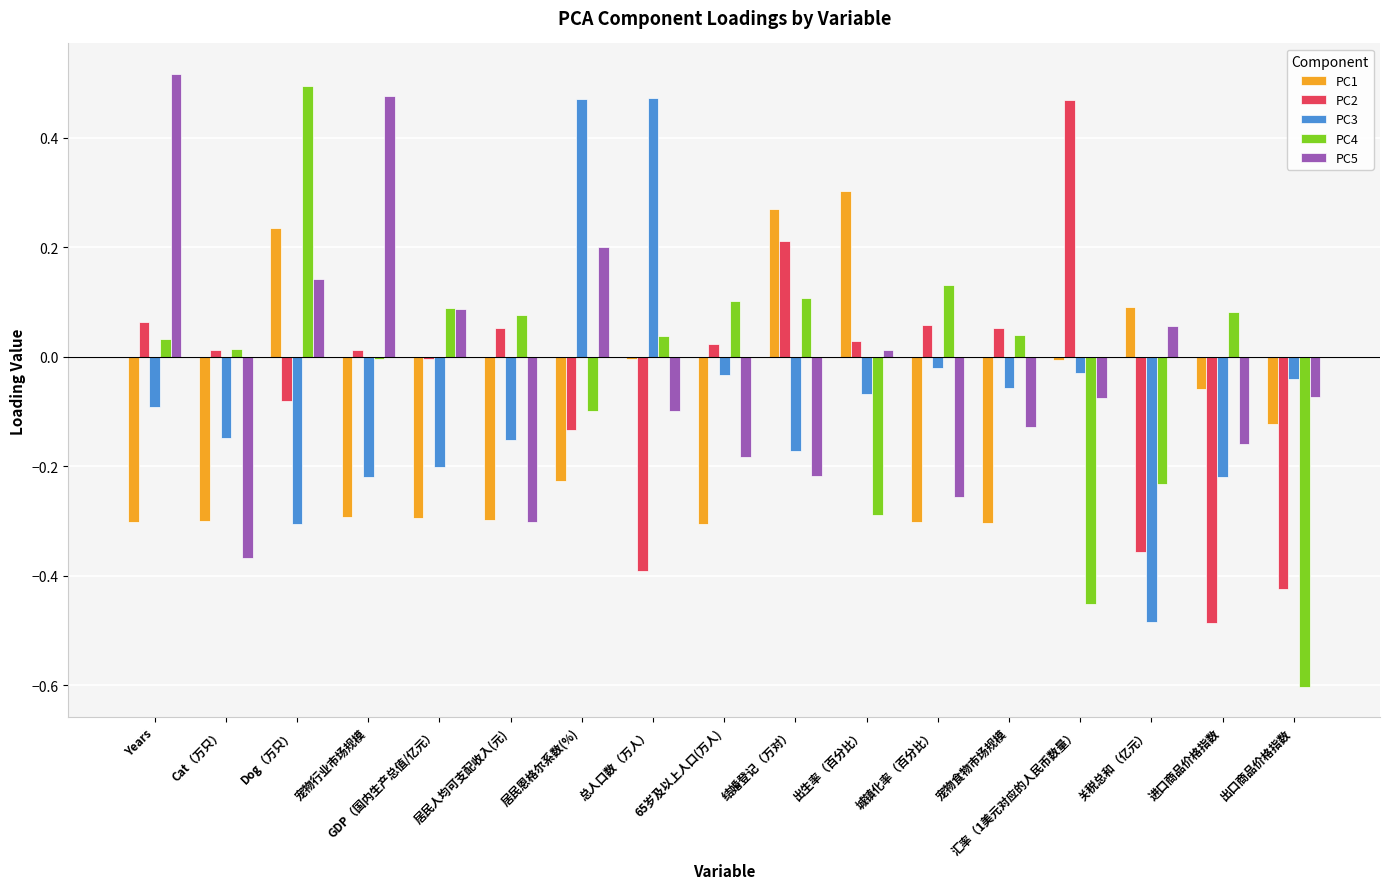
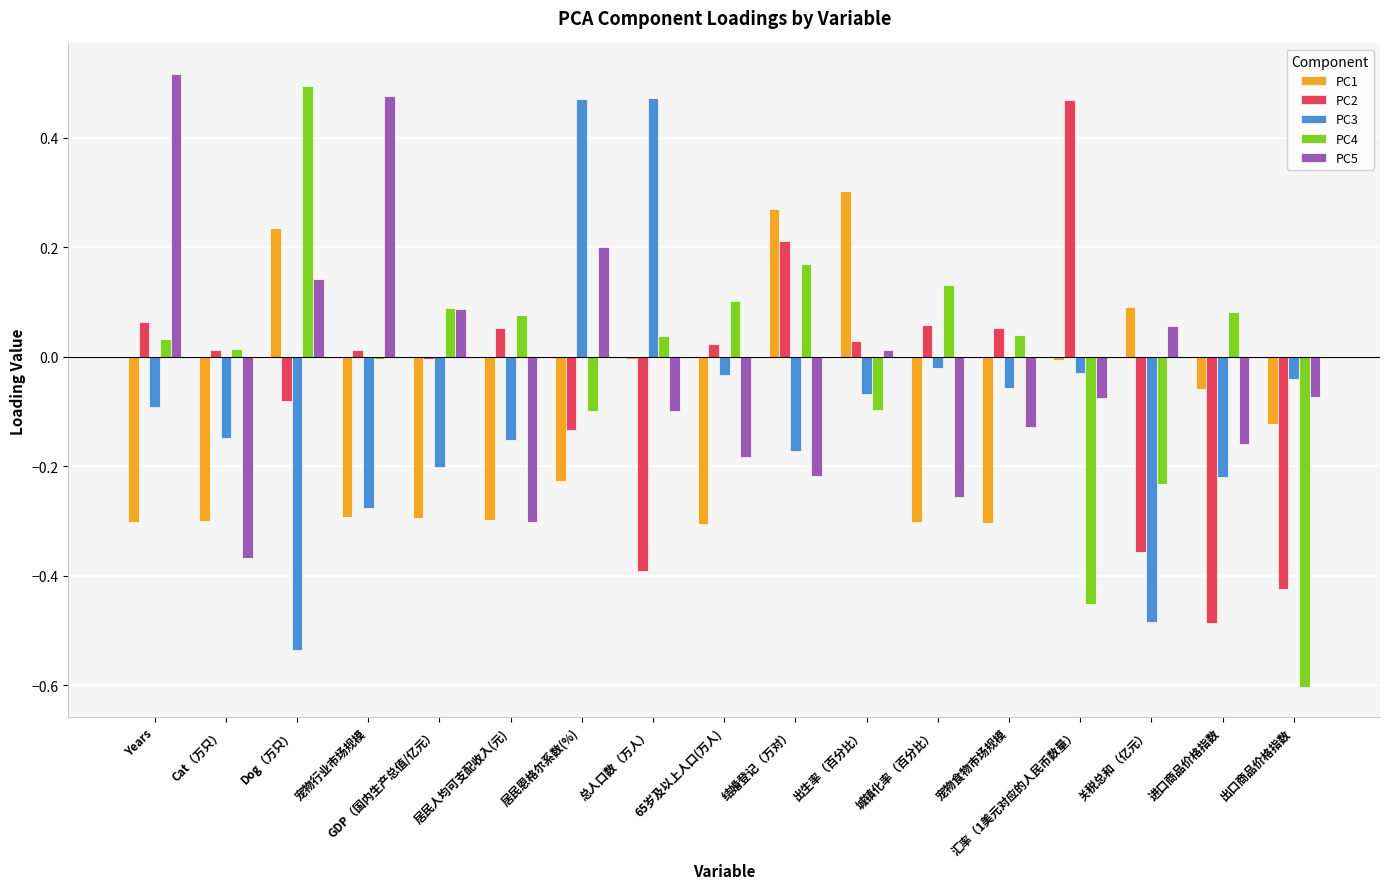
PC3, Dog（万只）: -0.31 -> -0.54
PC3, 宠物行业市场规模: -0.22 -> -0.28
PC4, 结婚登记（万对）: 0.11 -> 0.17
PC4, 出生率（百分比）: -0.29 -> -0.10
